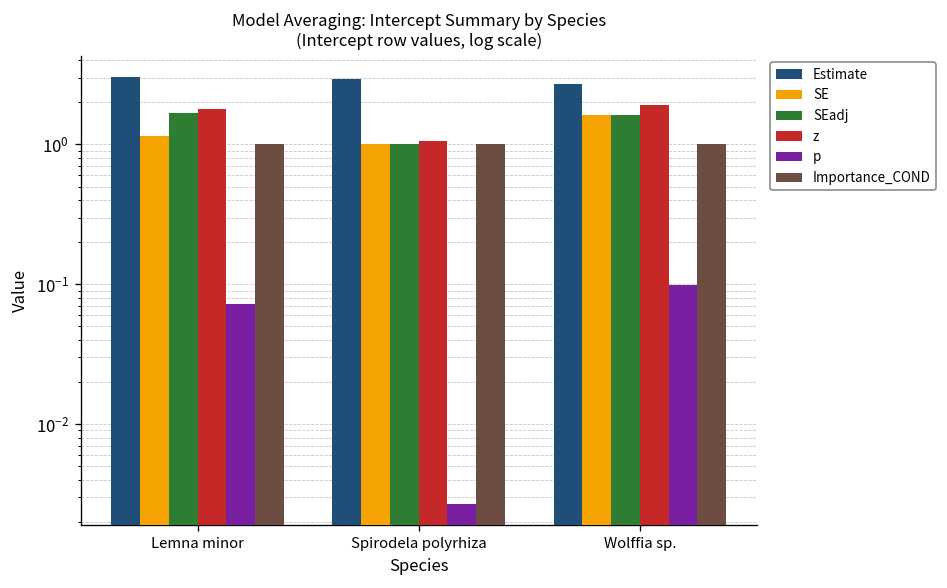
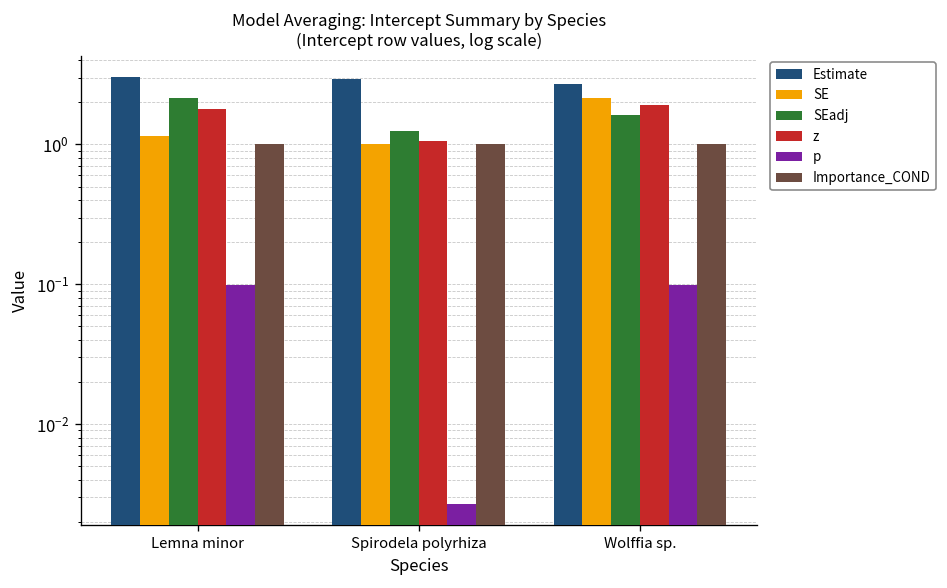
SEadj, Lemna minor: 1.7 -> 2.2
p, Lemna minor: 0.07 -> 0.10
SEadj, Spirodela polyrhiza: 1.0 -> 1.3
SE, Wolffia sp.: 1.6 -> 2.1
